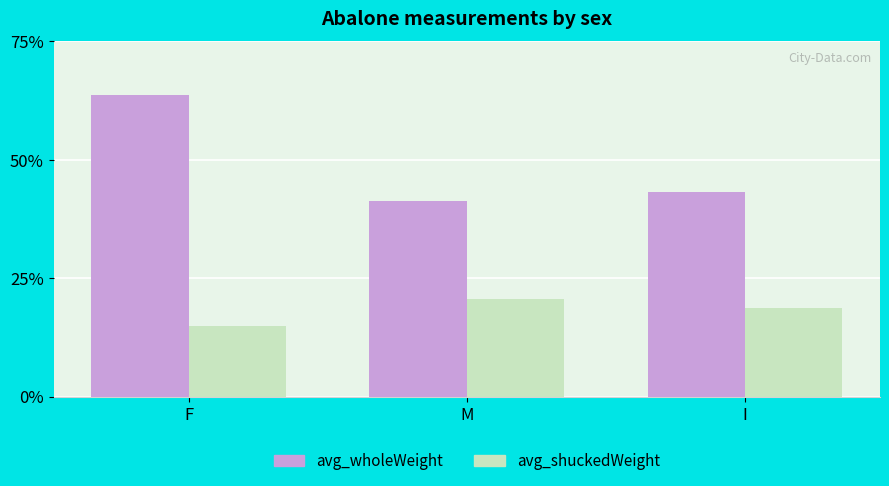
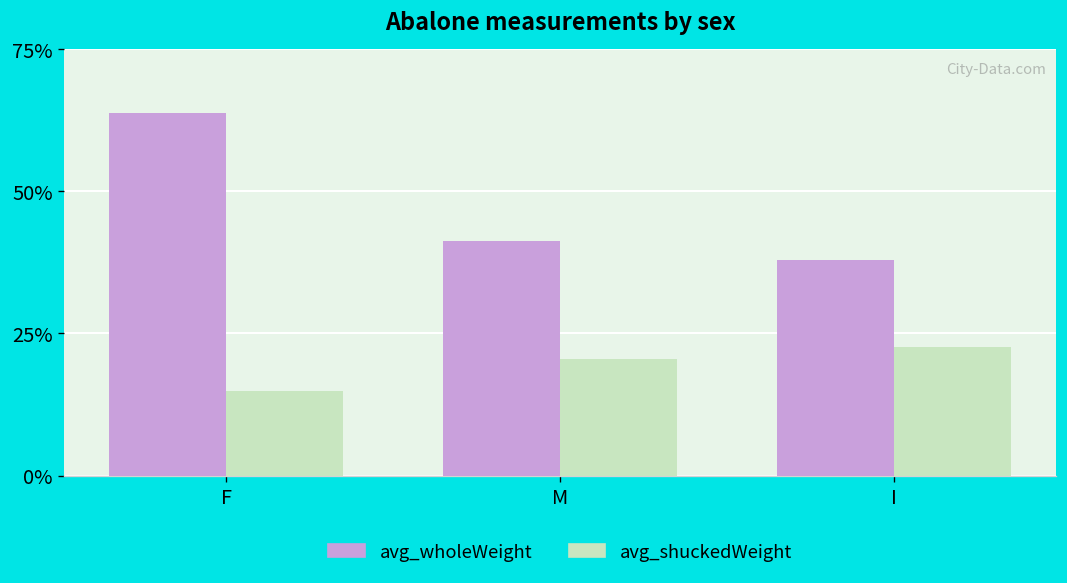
avg_wholeWeight, I: 43% -> 38%
avg_shuckedWeight, I: 19% -> 23%
